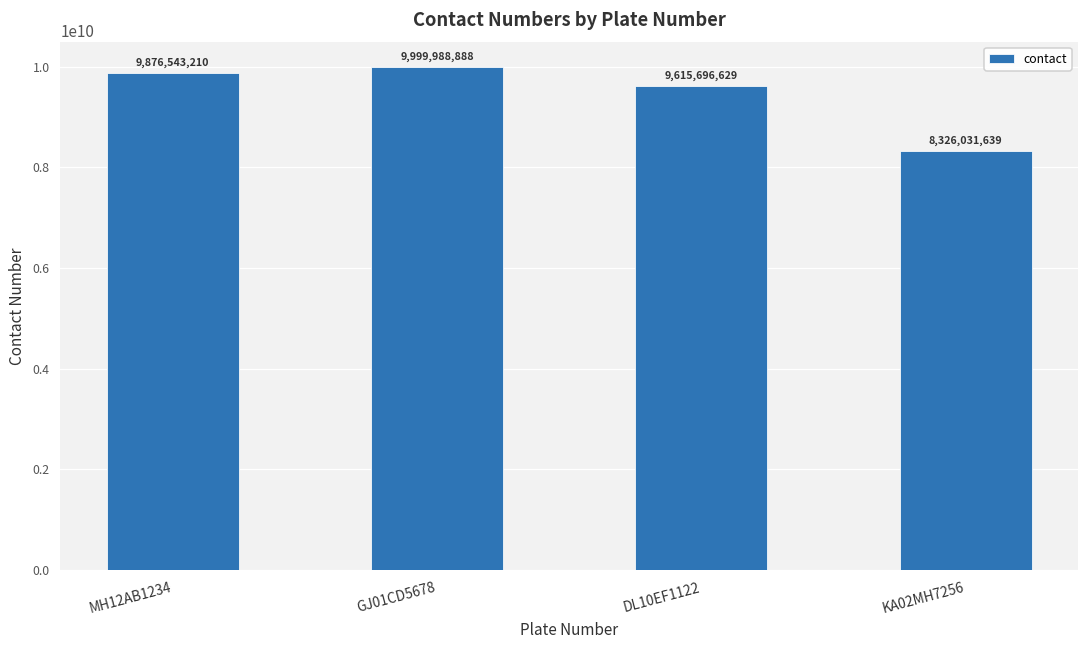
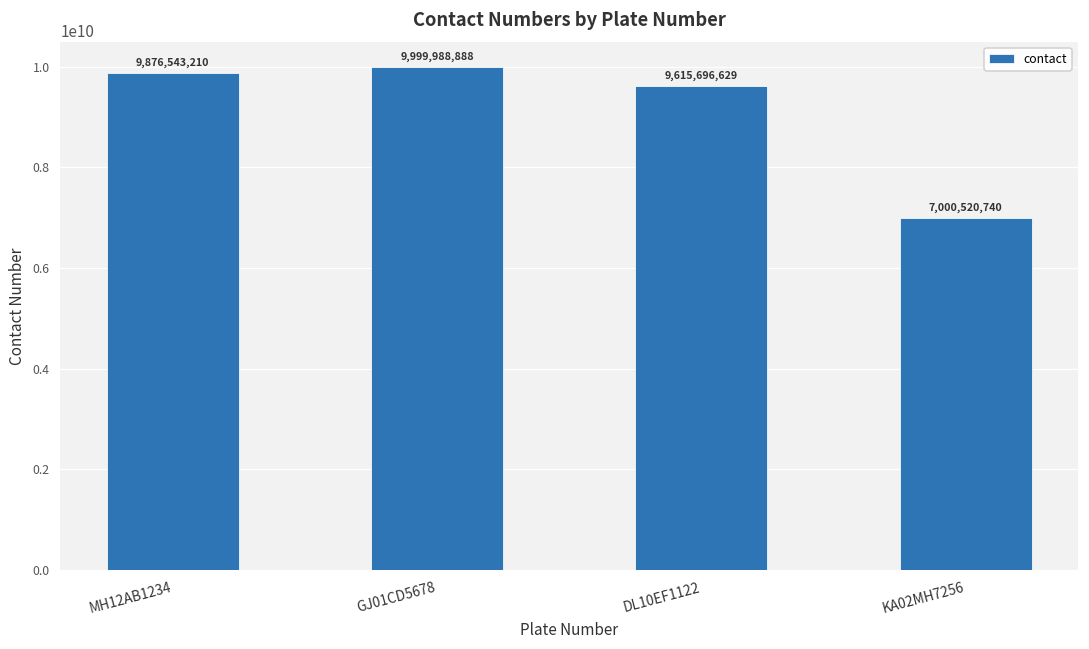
KA02MH7256: 8,326,031,639 -> 7,000,520,740
